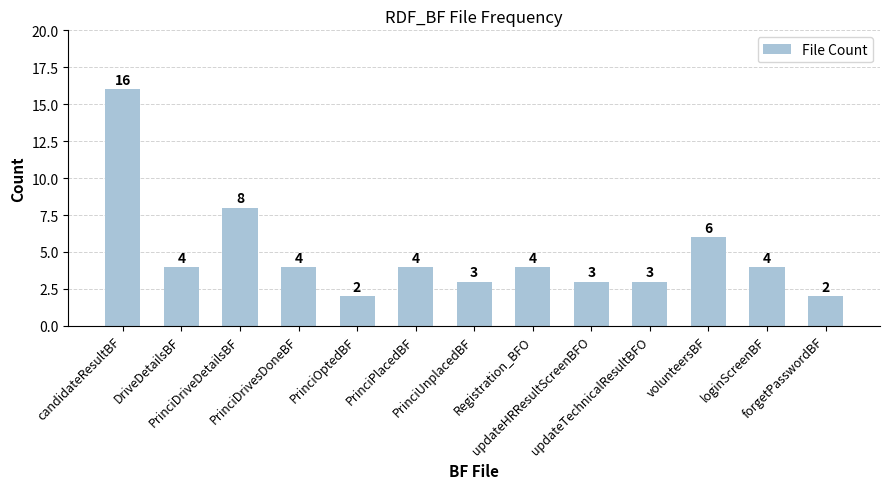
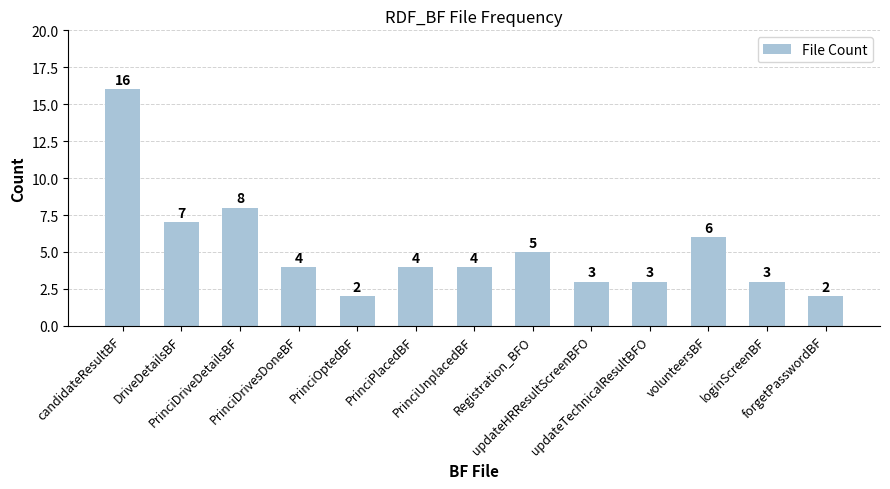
DriveDetailsBF: 4 -> 7
PrinciUnplacedBF: 3 -> 4
Registration_BFO: 4 -> 5
loginScreenBF: 4 -> 3
